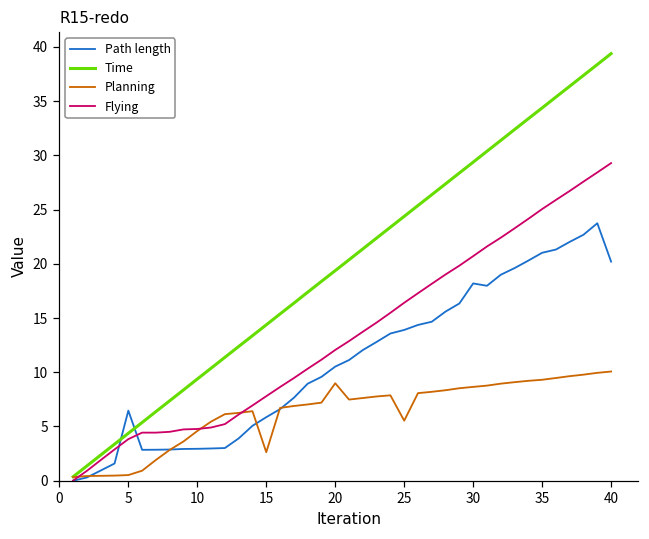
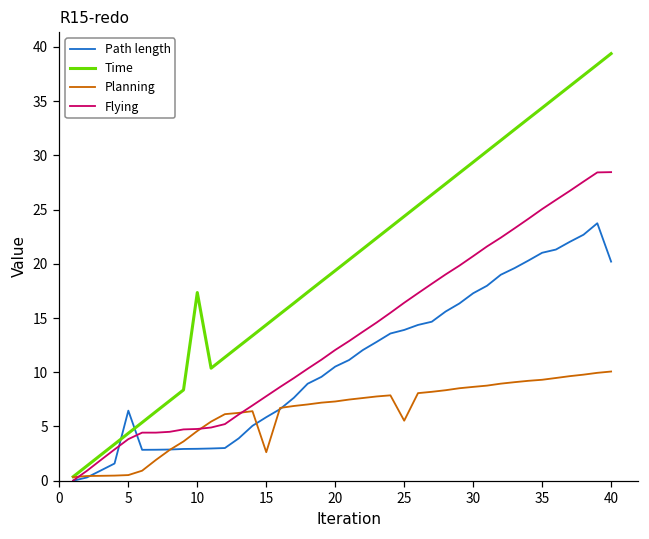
Time, 10: 9 -> 17
Planning, 20: 9 -> 7
Path length, 30: 18 -> 17
Flying, 40: 29 -> 28
